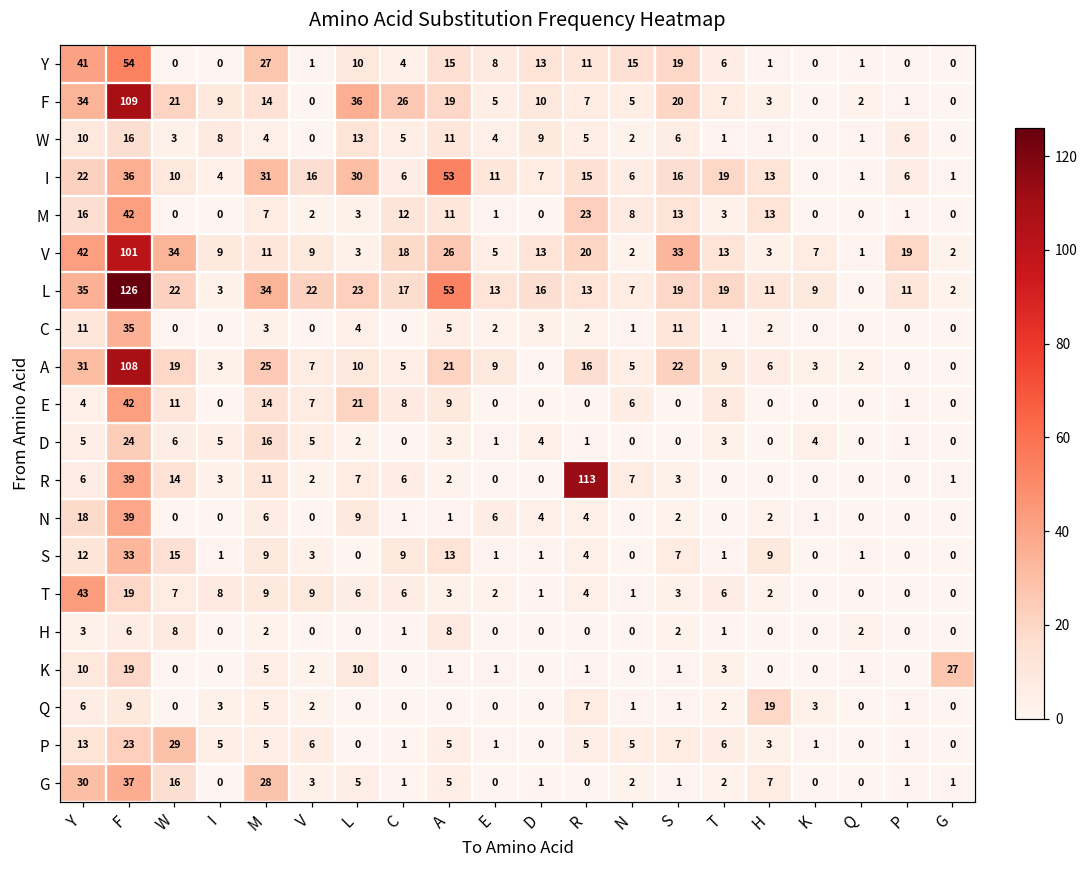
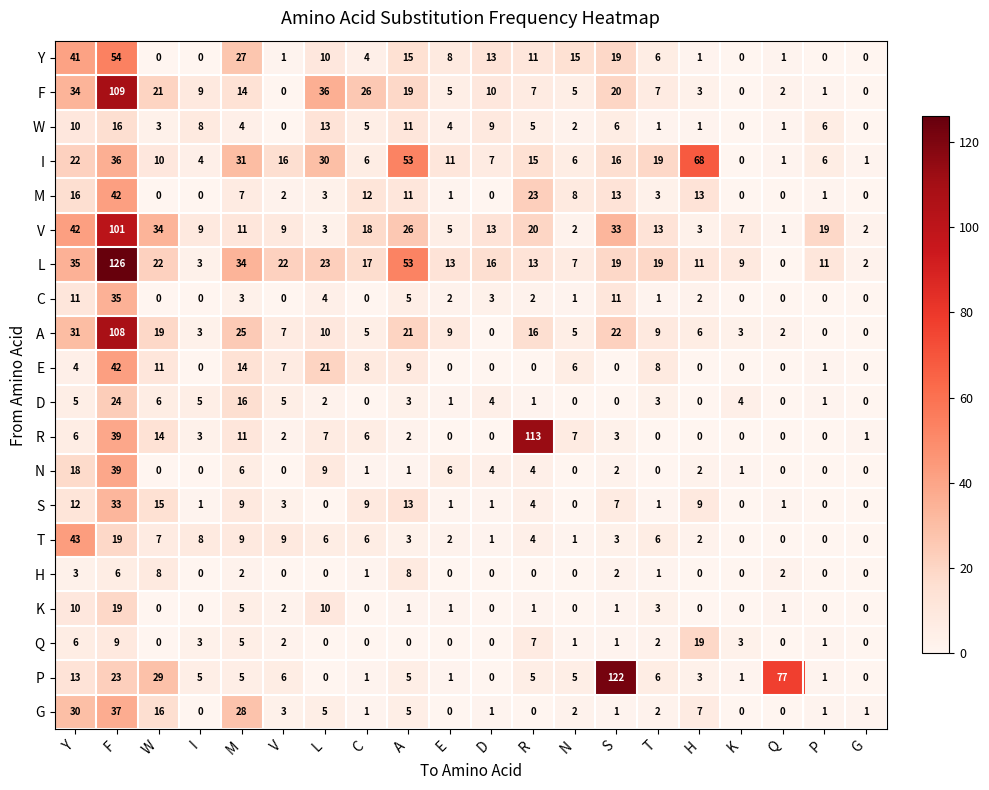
I, H: 13 -> 68
K, G: 27 -> 0
P, S: 7 -> 122
P, Q: 0 -> 77
